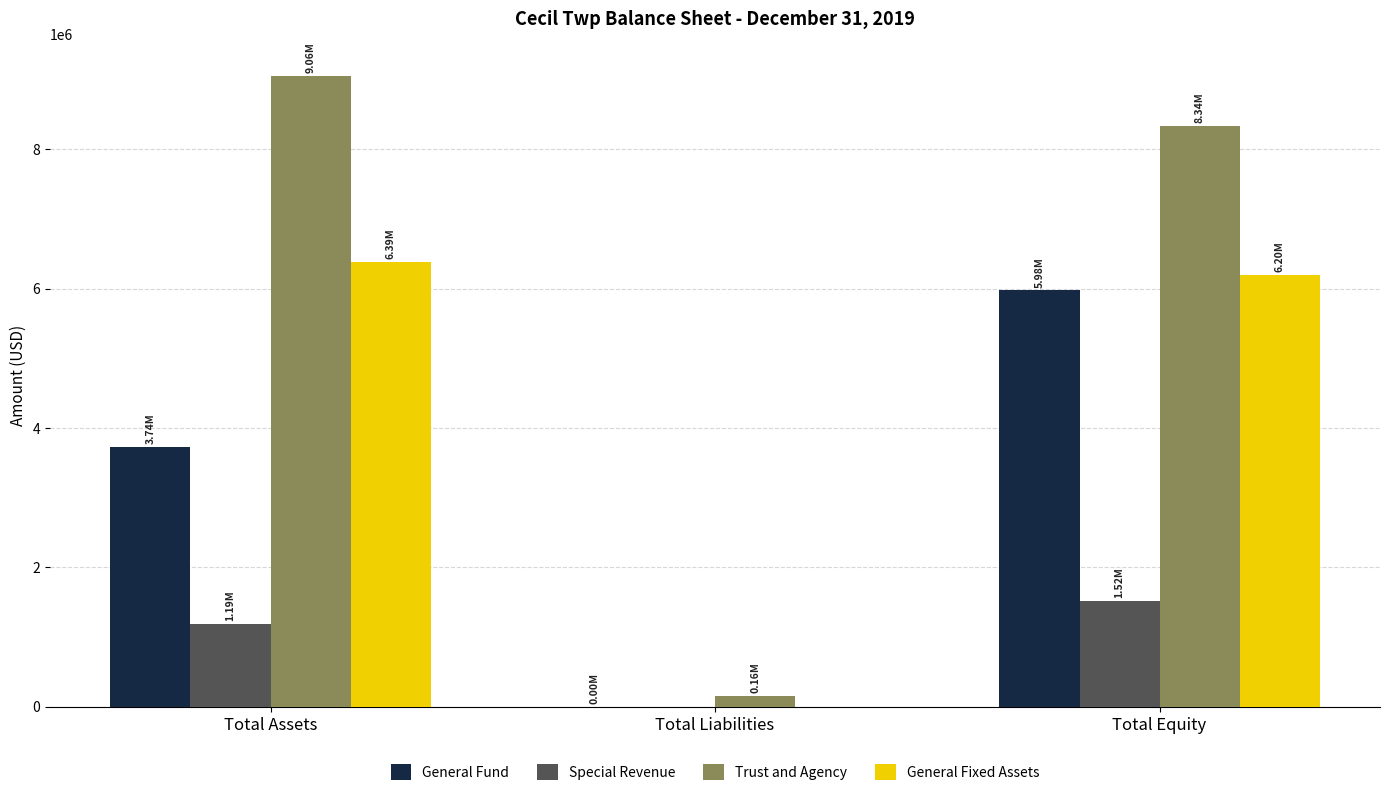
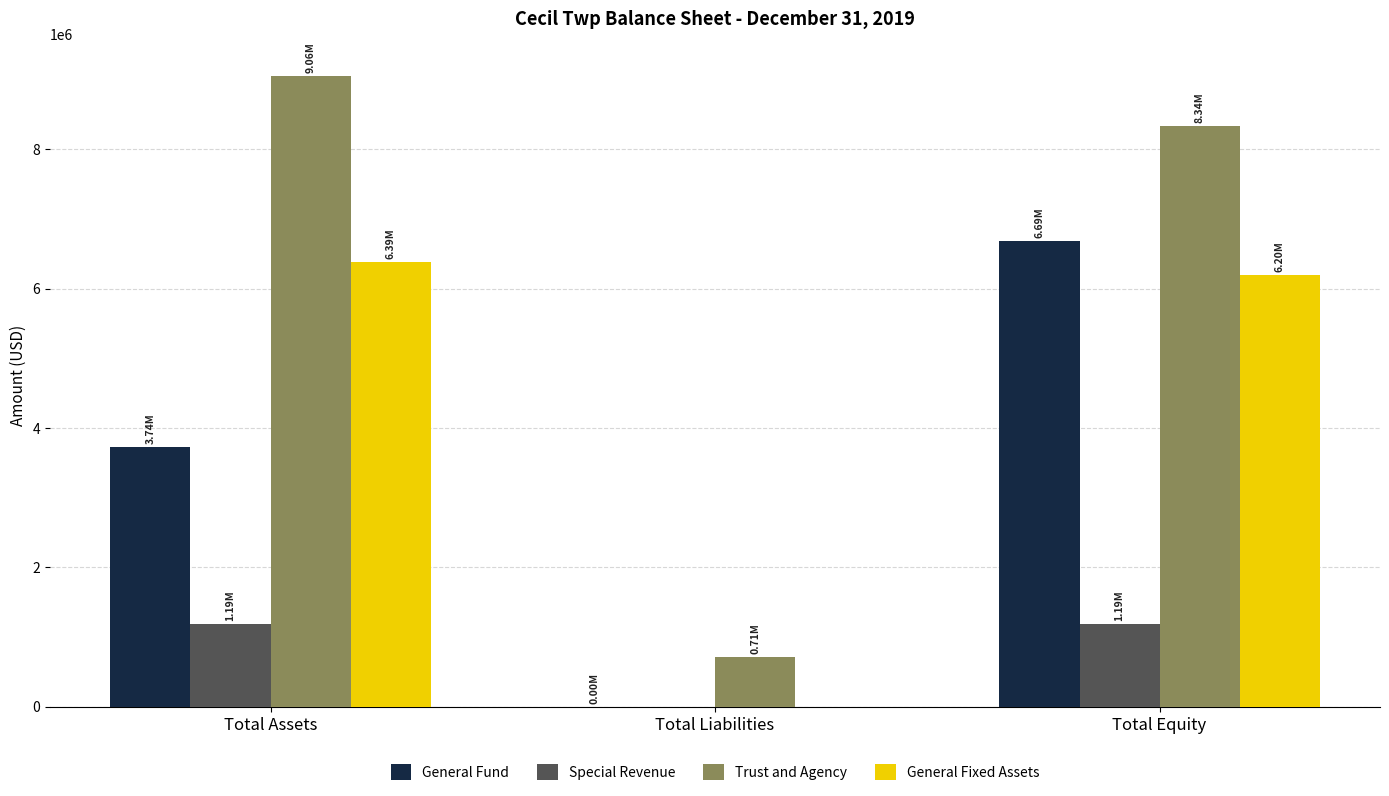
Trust and Agency, Total Liabilities: 0.16M -> 0.71M
General Fund, Total Equity: 5.98M -> 6.69M
Special Revenue, Total Equity: 1.52M -> 1.19M
